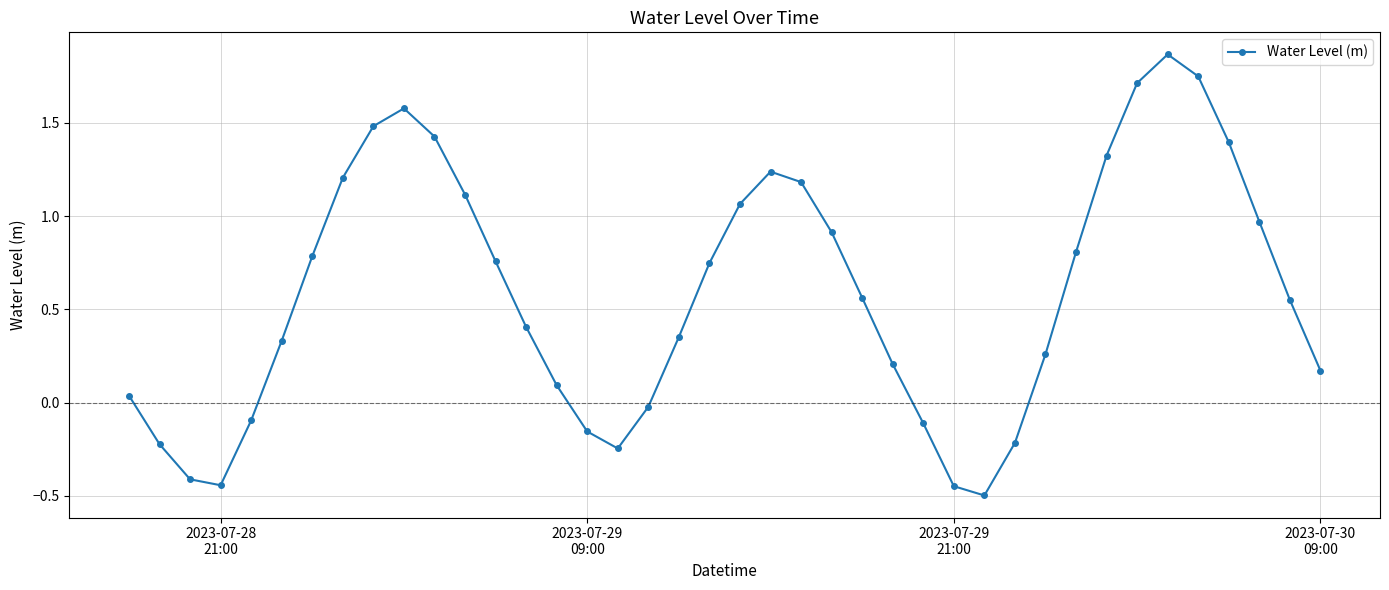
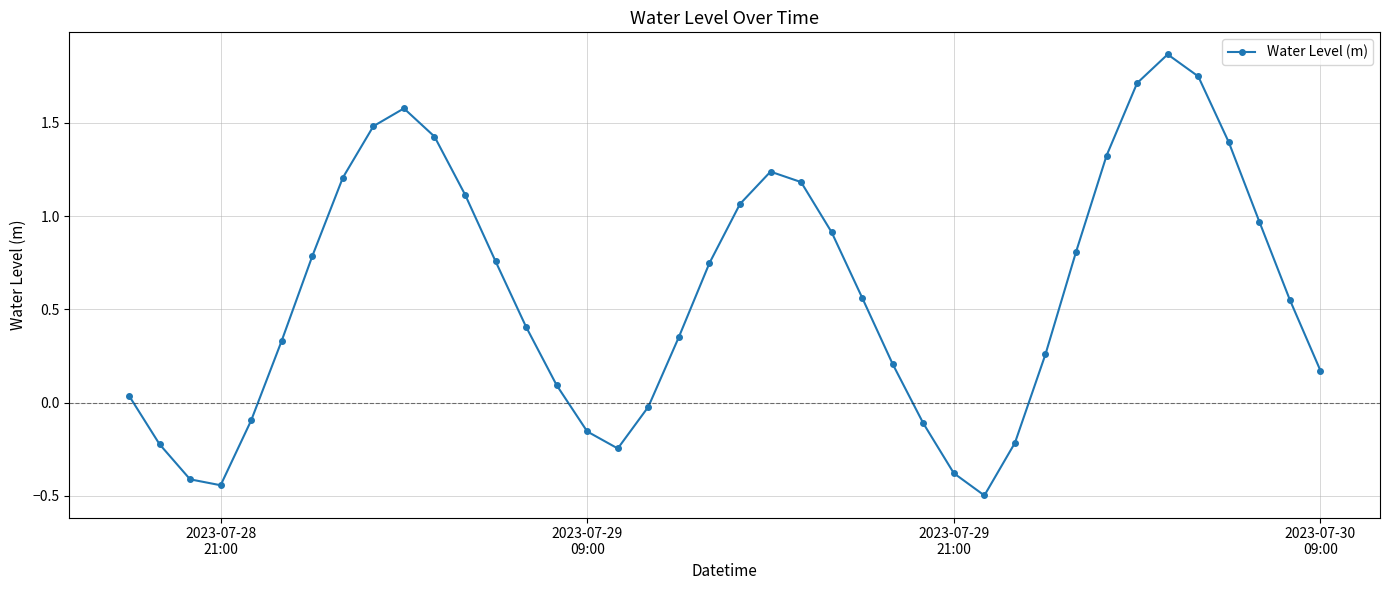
2023-07-29 21:00: -0.45 -> -0.38
